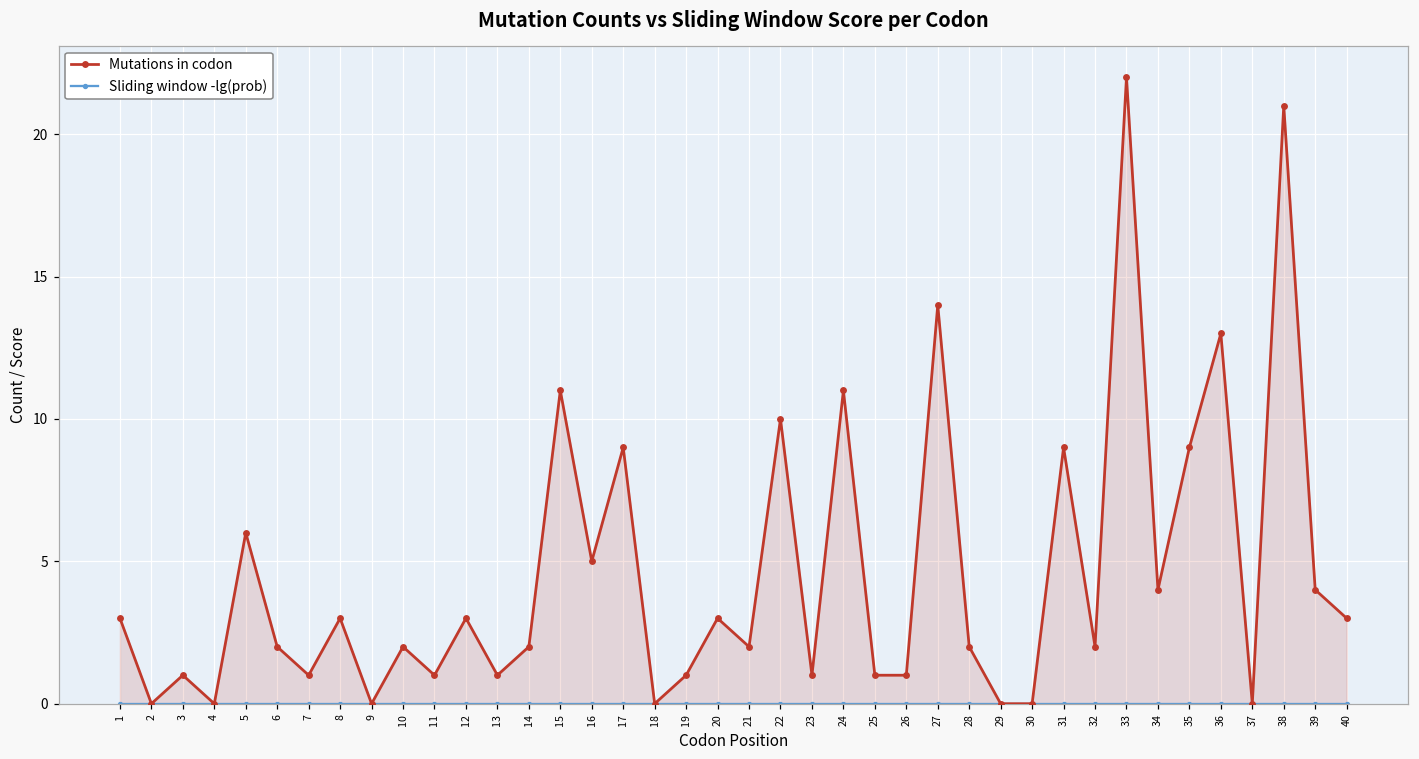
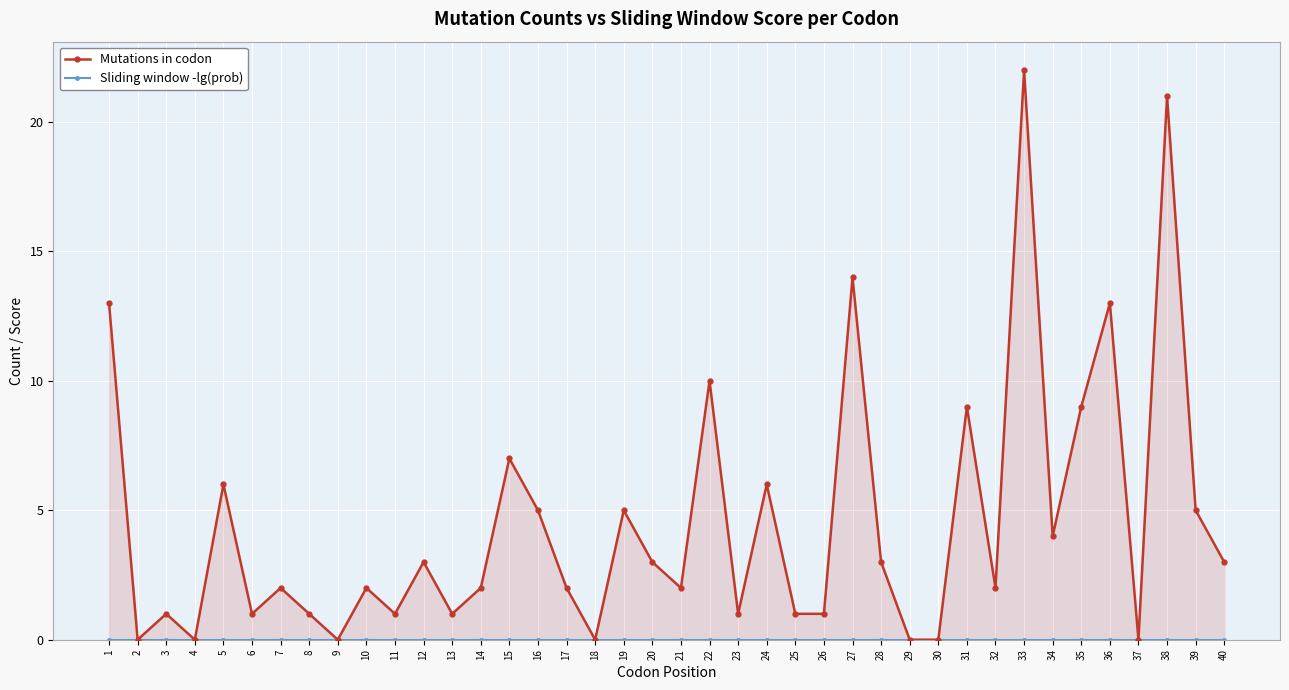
Mutations in codon, 1: 3 -> 13
Mutations in codon, 6: 2 -> 1
Mutations in codon, 7: 1 -> 2
Mutations in codon, 8: 3 -> 1
Mutations in codon, 15: 11 -> 7
Mutations in codon, 17: 9 -> 2
Mutations in codon, 19: 1 -> 5
Mutations in codon, 24: 11 -> 6
Mutations in codon, 28: 2 -> 3
Mutations in codon, 39: 4 -> 5
